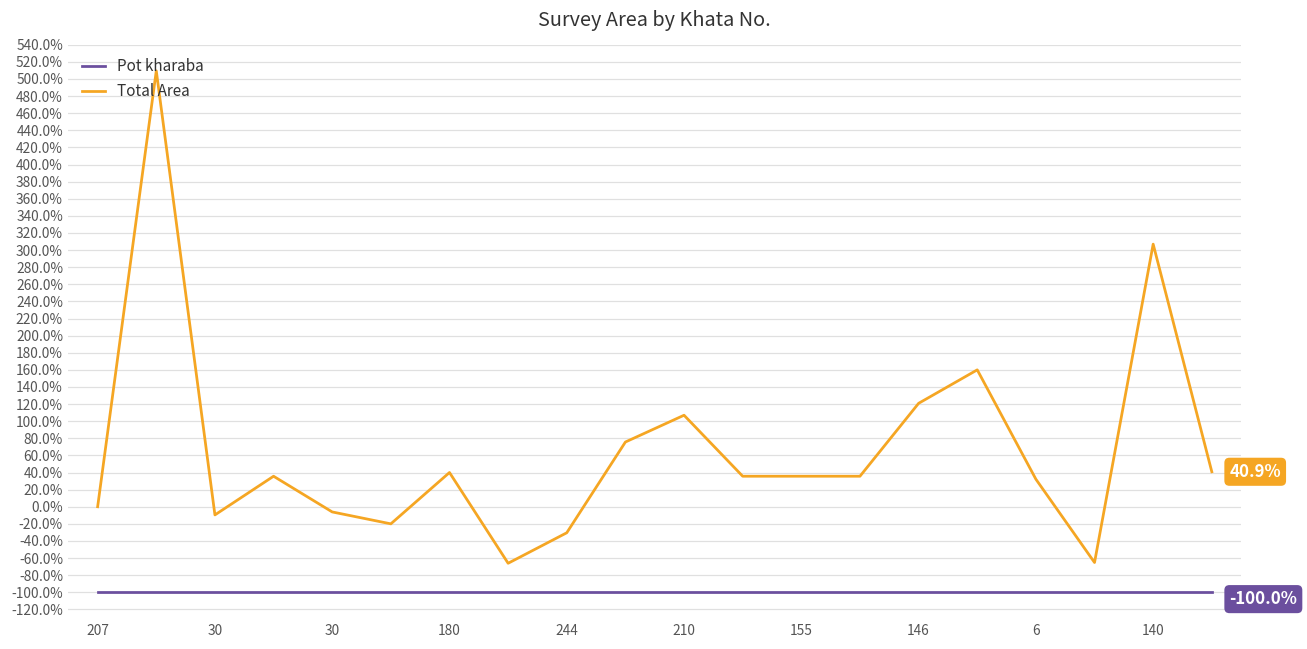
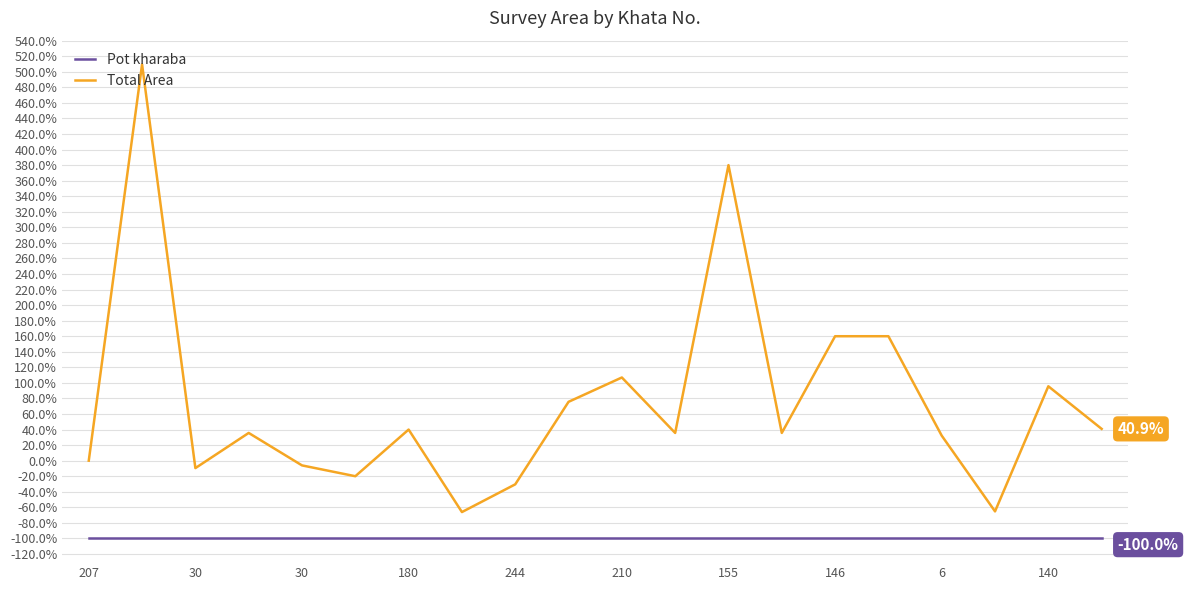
Total Area, 155: 40% -> 380%
Total Area, 146: 120% -> 160%
Total Area, 140: 310% -> 100%
